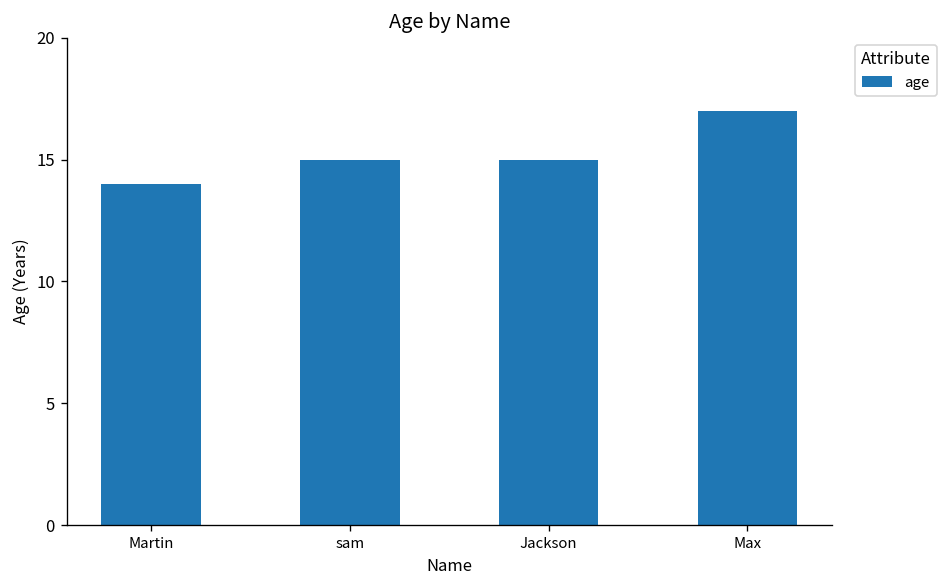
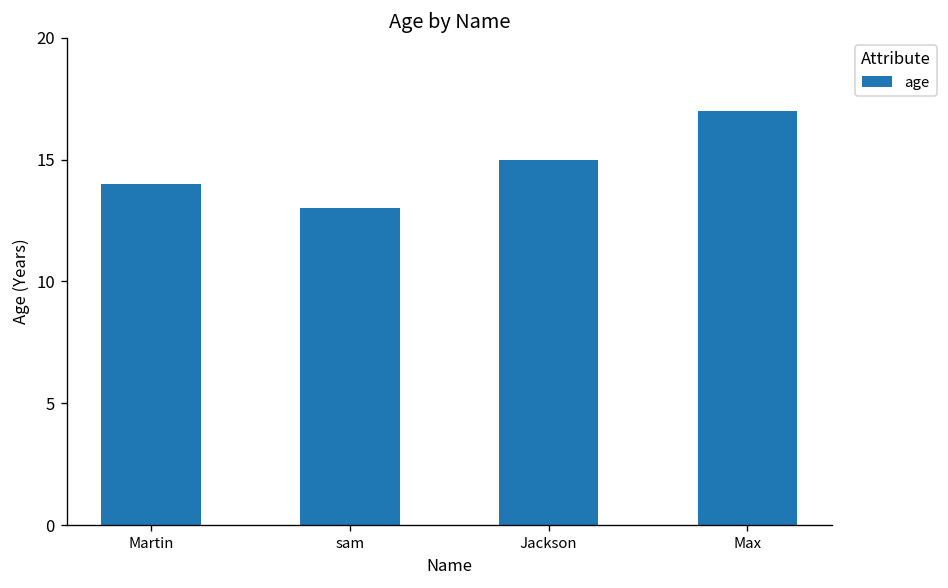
sam: 15 -> 13
